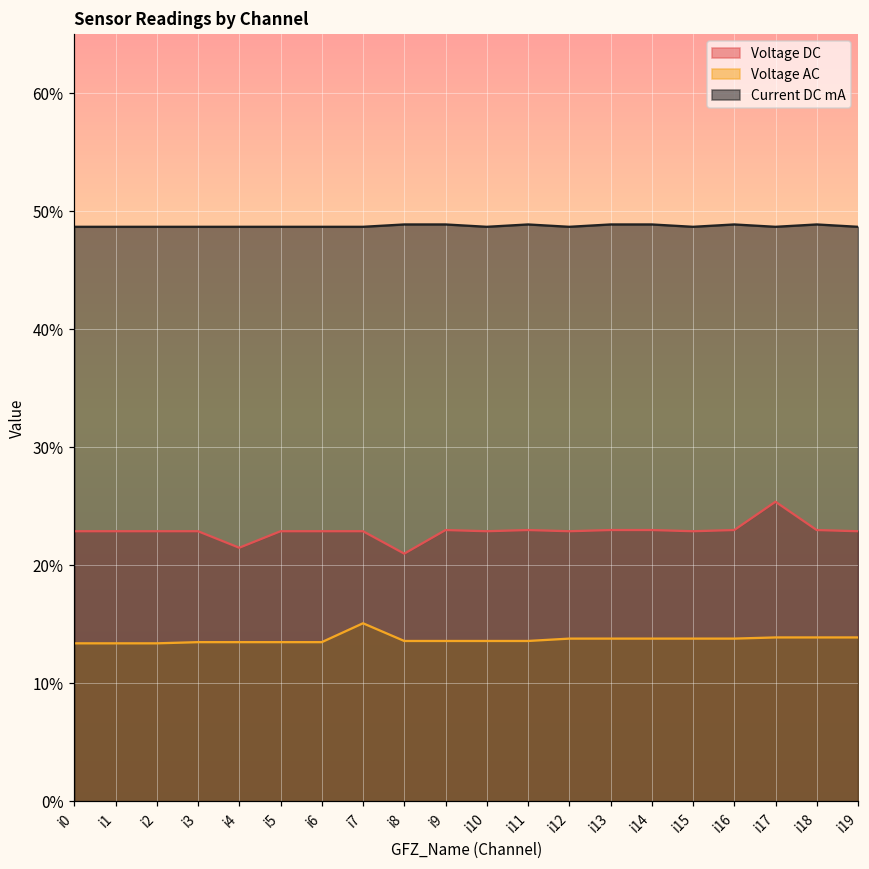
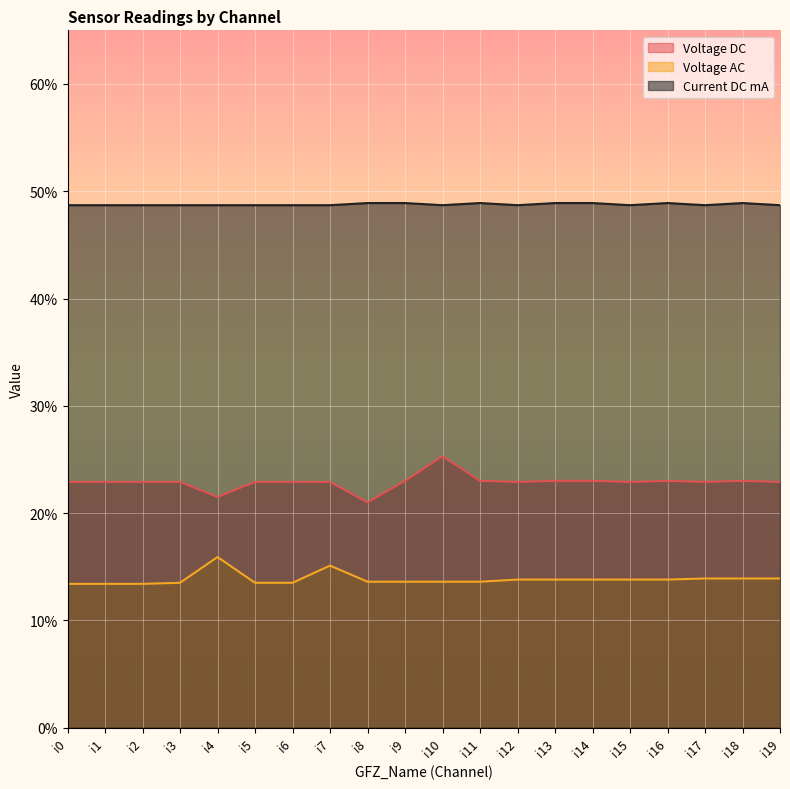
Voltage AC, i4: 13.5% -> 15.9%
Voltage DC, i10: 22.9% -> 25.3%
Voltage DC, i17: 25.4% -> 22.9%
